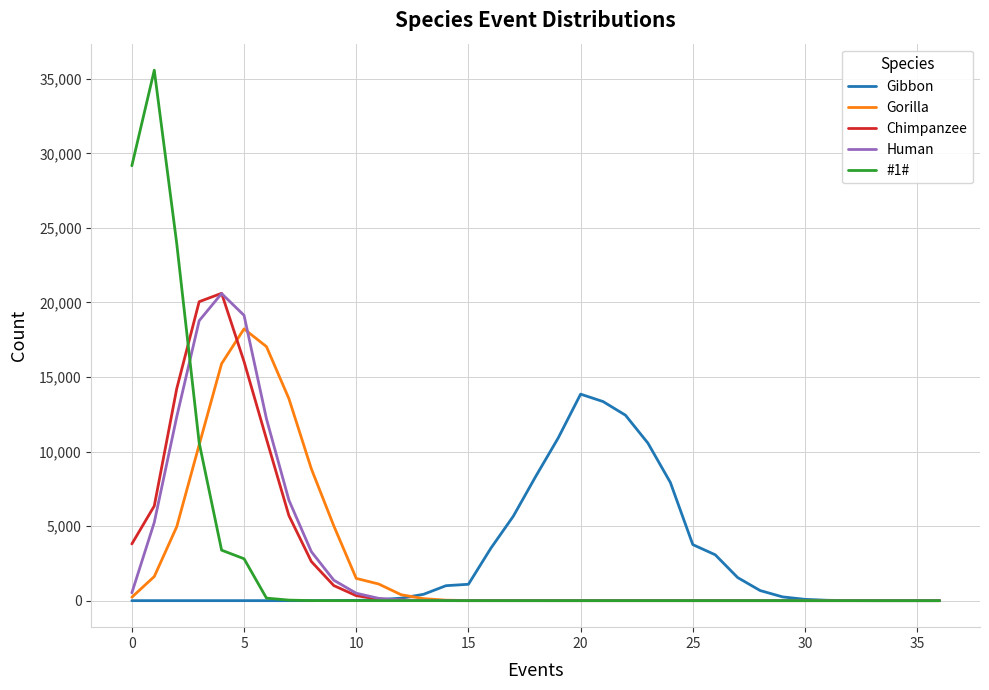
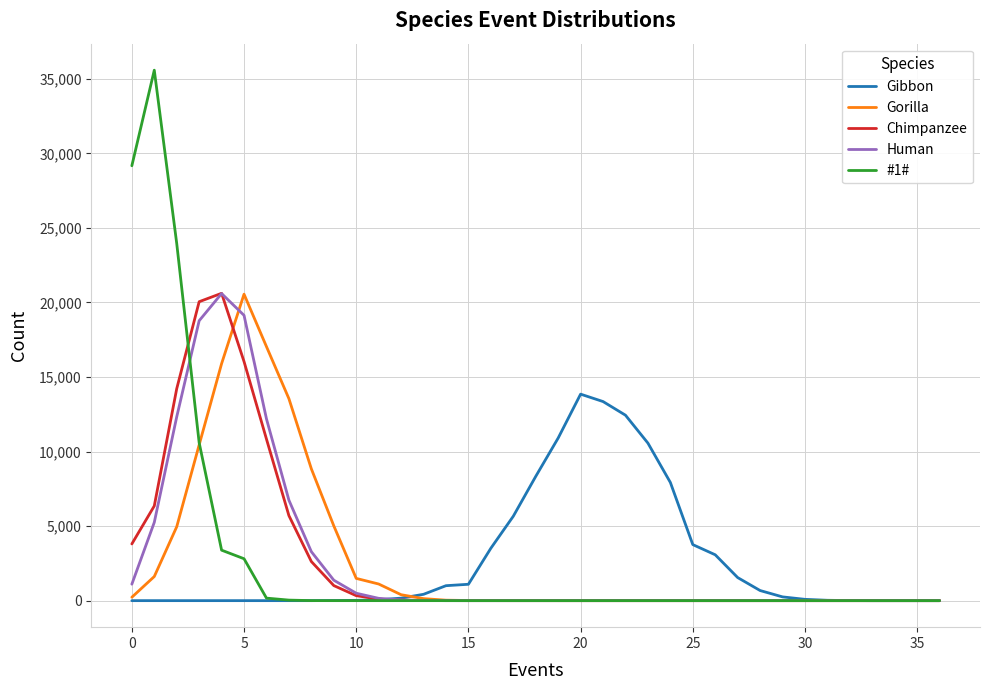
Human, 0: 500 -> 1,100
Gorilla, 5: 18,200 -> 20,600
